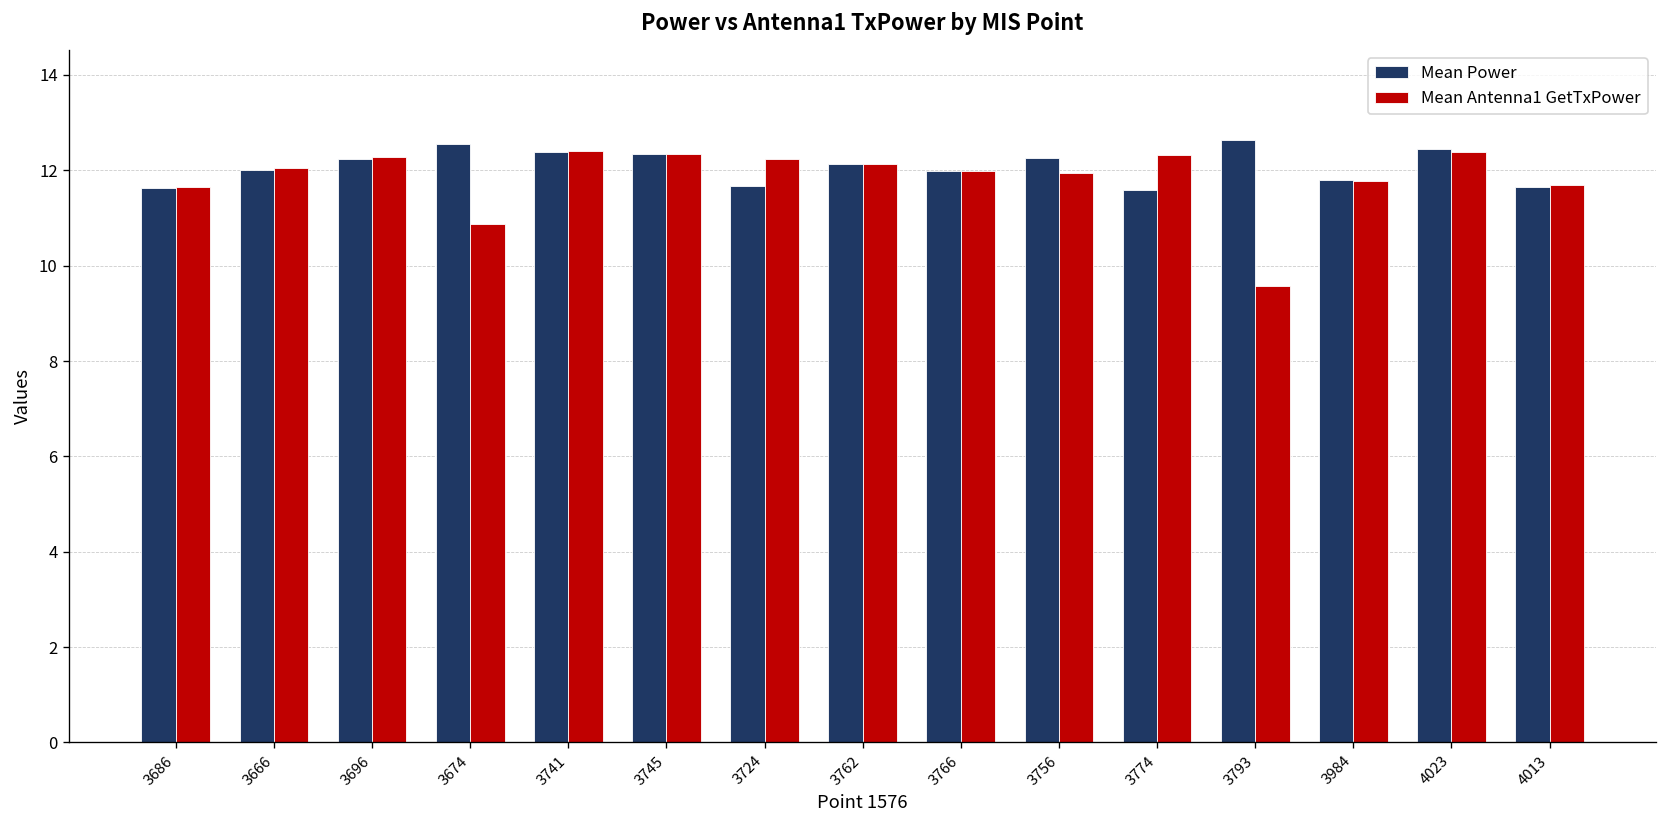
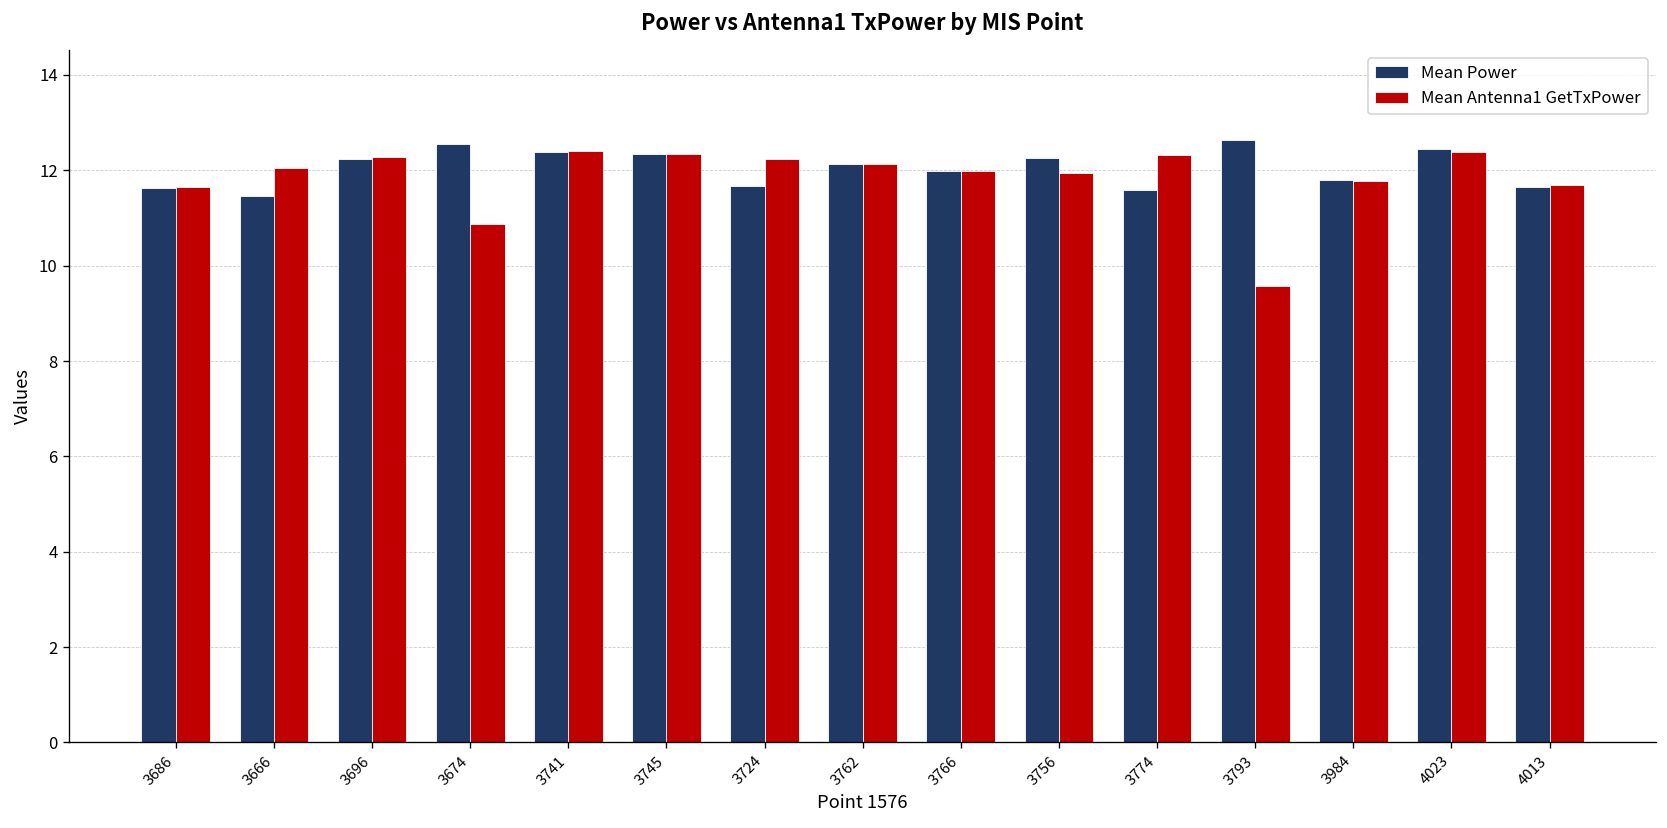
Mean Power, 3666: 12.0 -> 11.5
